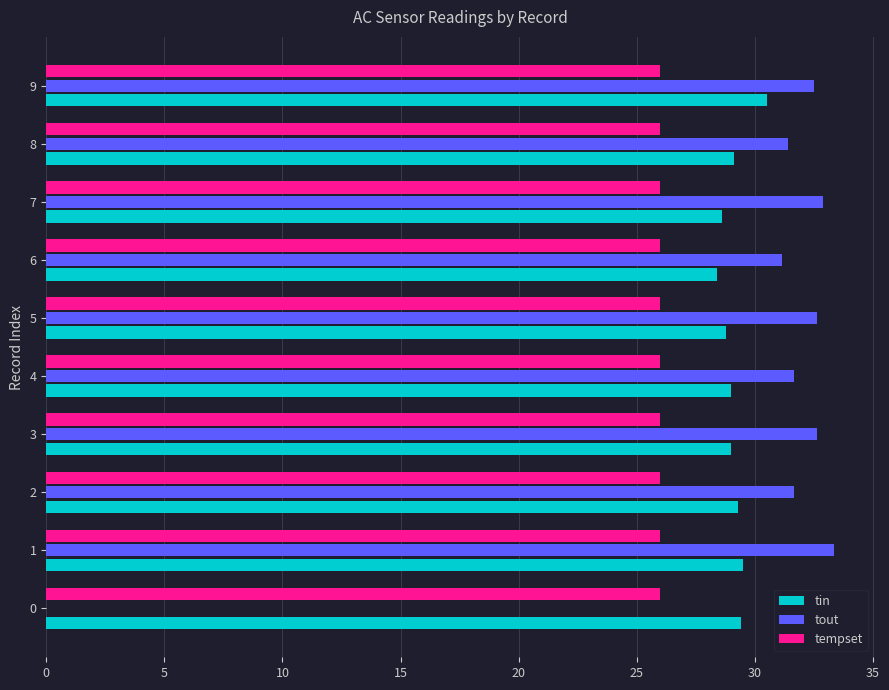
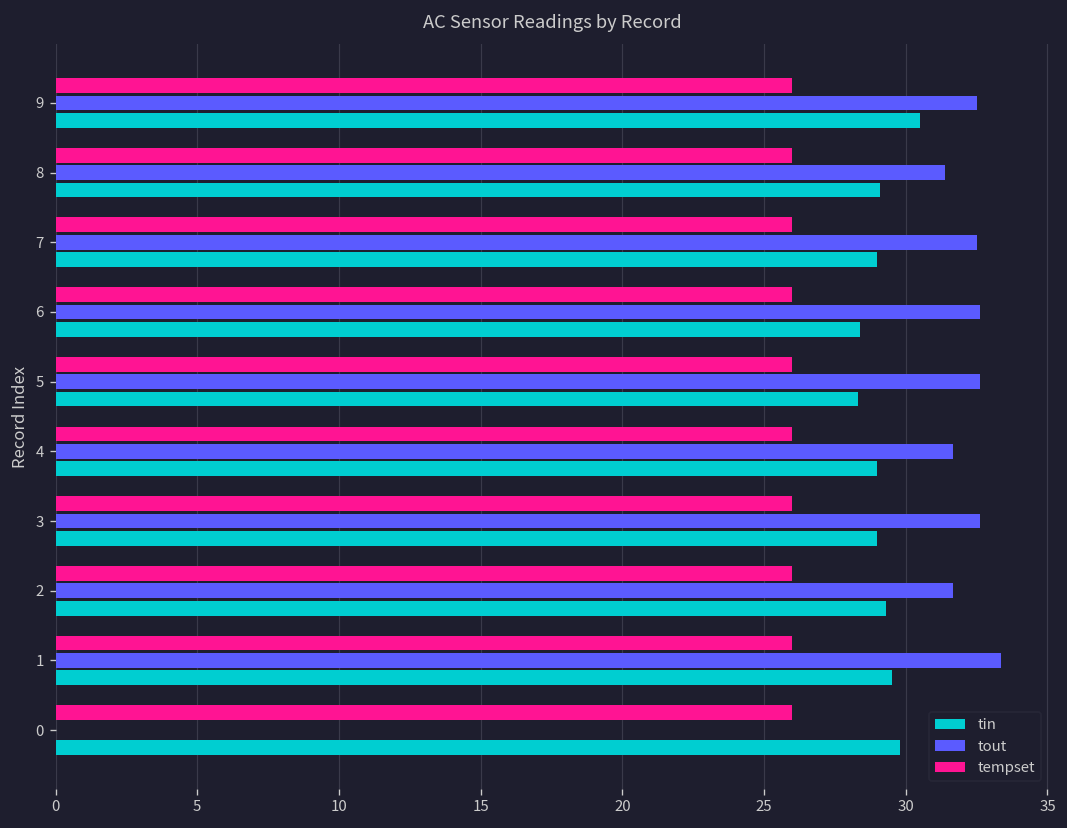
tout, 7: 32.9 -> 32.5
tin, 7: 28.6 -> 29.0
tout, 6: 31.2 -> 32.6
tin, 5: 28.8 -> 28.3
tin, 0: 29.4 -> 29.8
